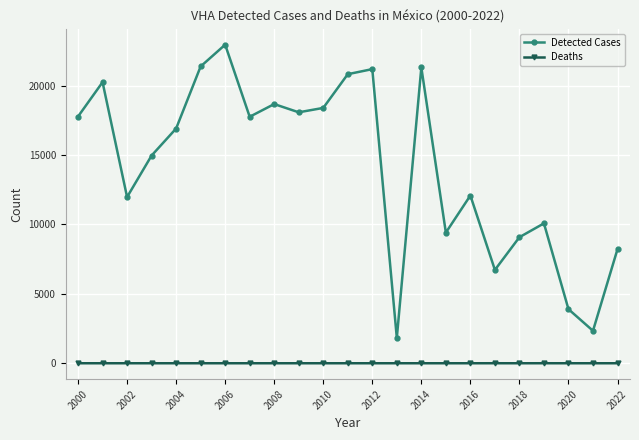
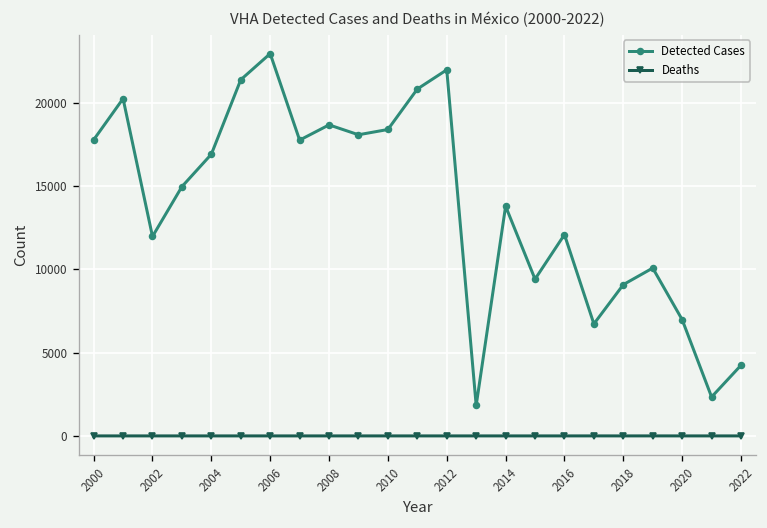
Detected Cases, 2012: 21200 -> 22000
Detected Cases, 2014: 21300 -> 13800
Detected Cases, 2020: 3900 -> 7000
Detected Cases, 2022: 8200 -> 4200
